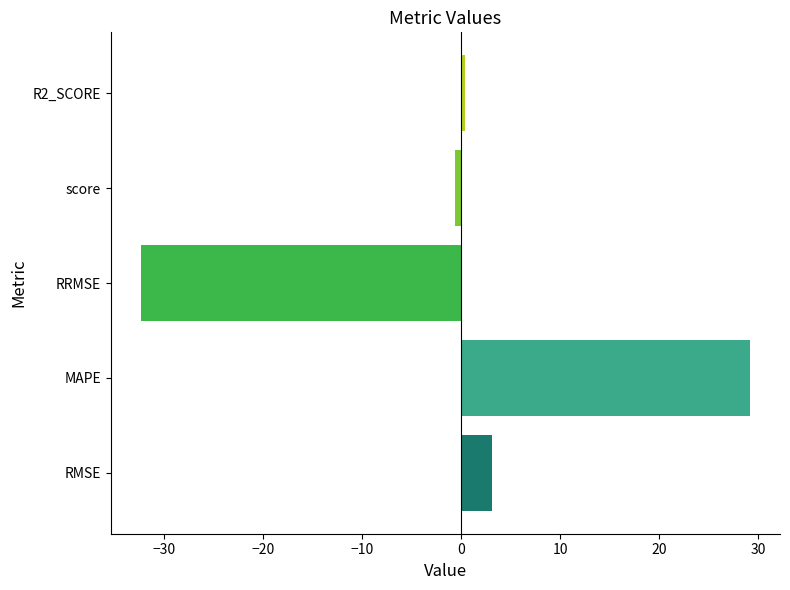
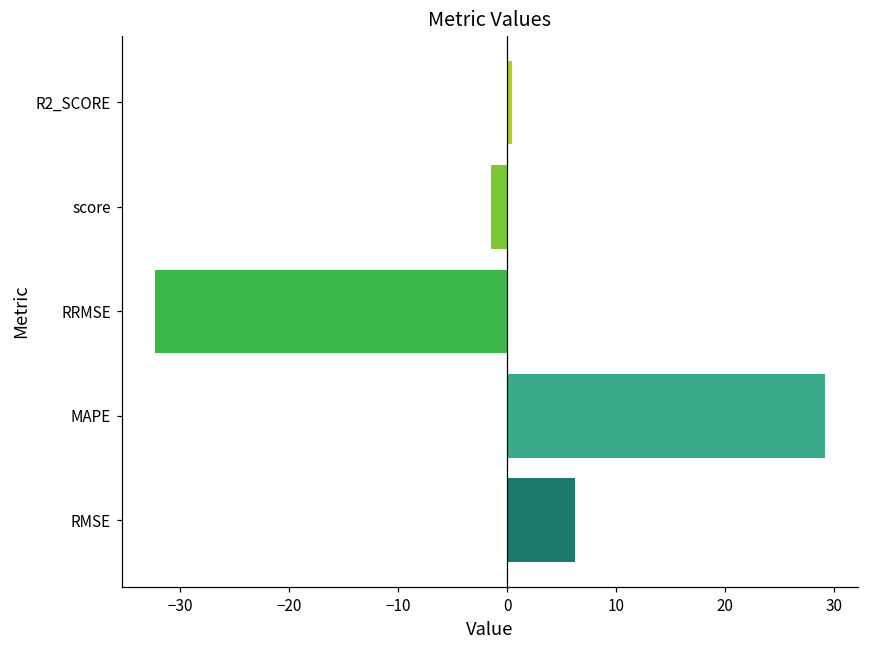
score: -0.6 -> -1.5
RMSE: 3 -> 6
